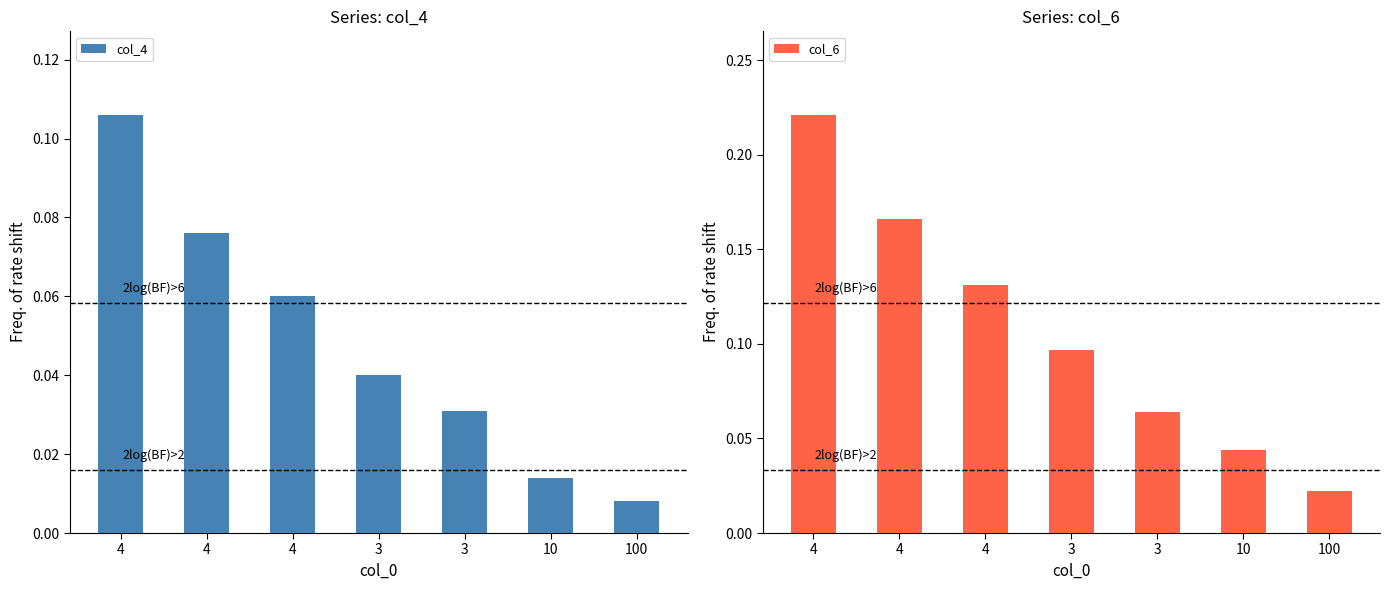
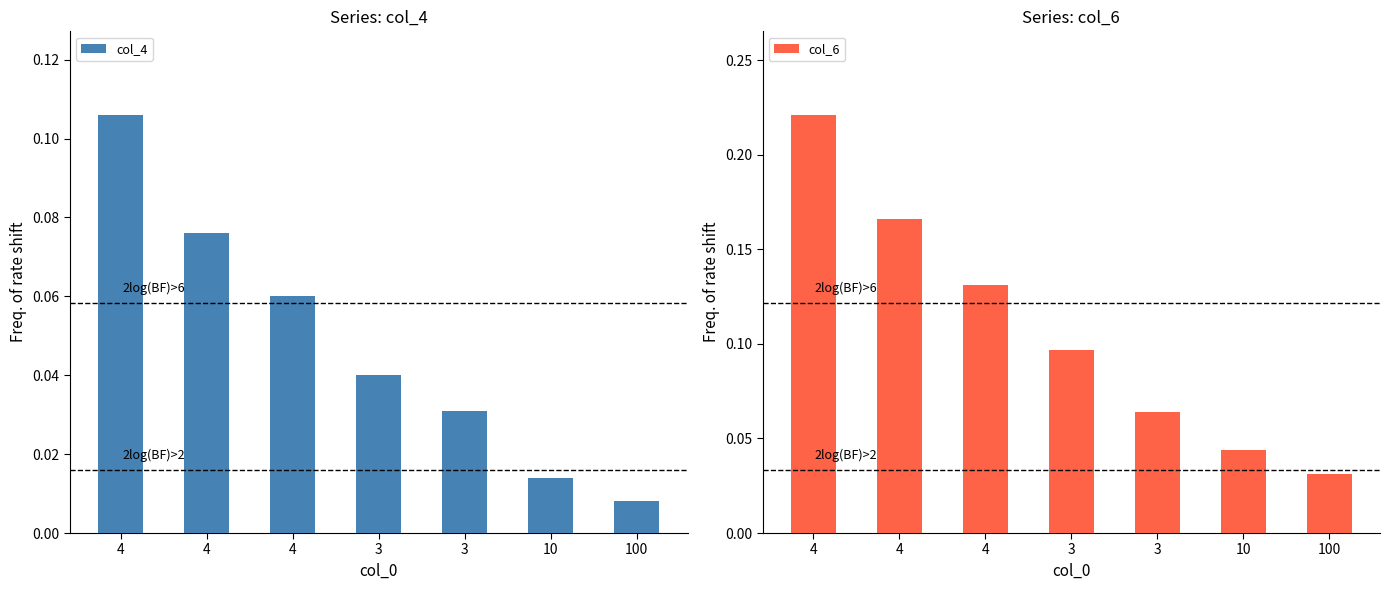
Series: col_6, 100: 0.022 -> 0.031
